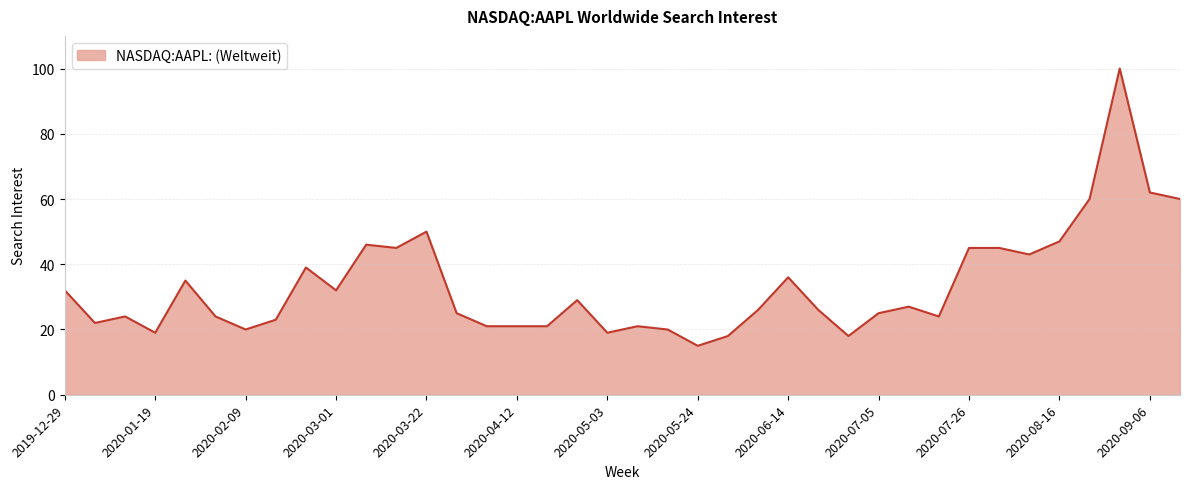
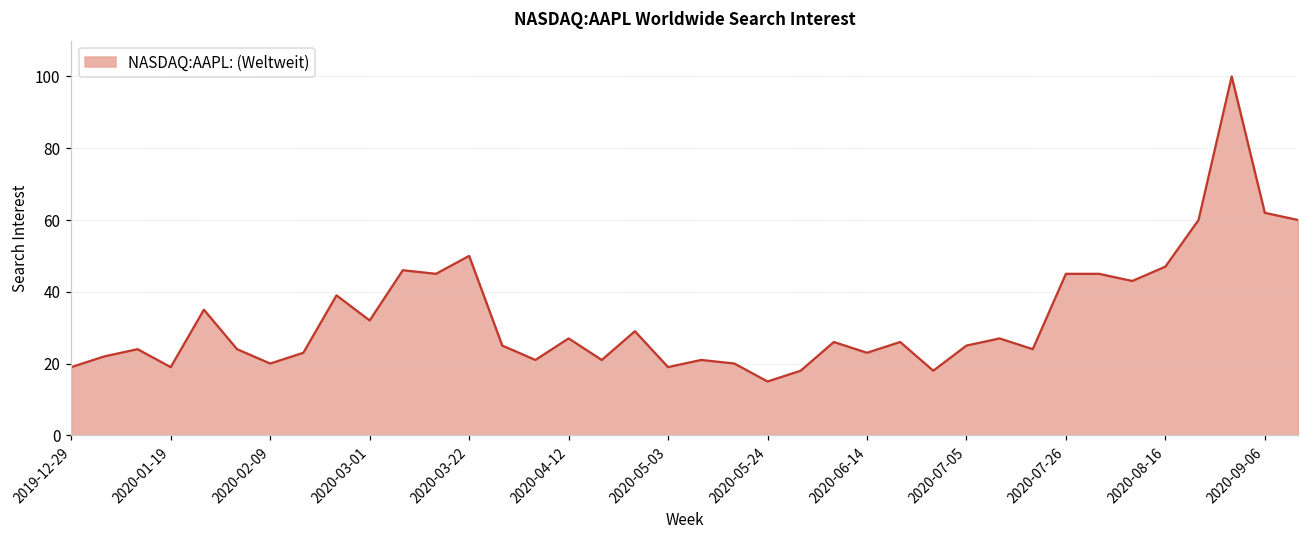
2019-12-29: 32 -> 19
2020-04-12: 21 -> 27
2020-06-14: 36 -> 23
